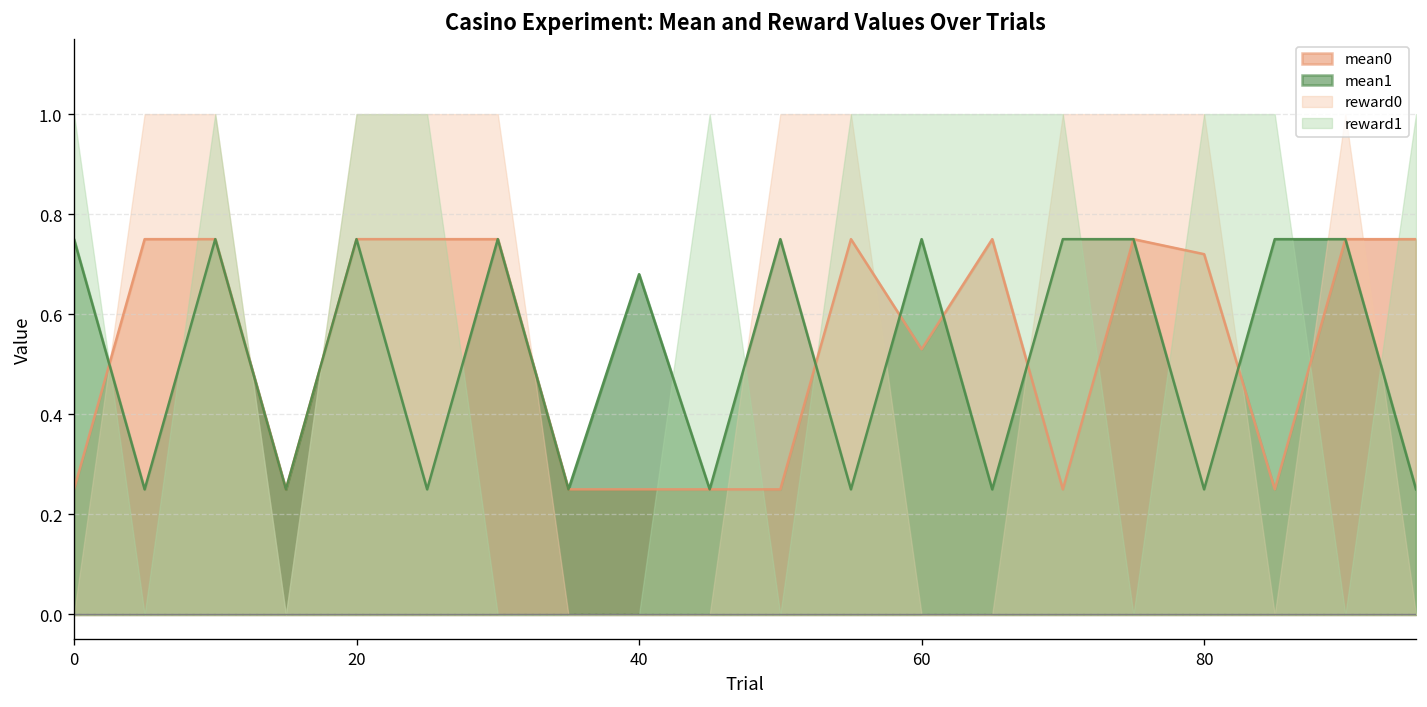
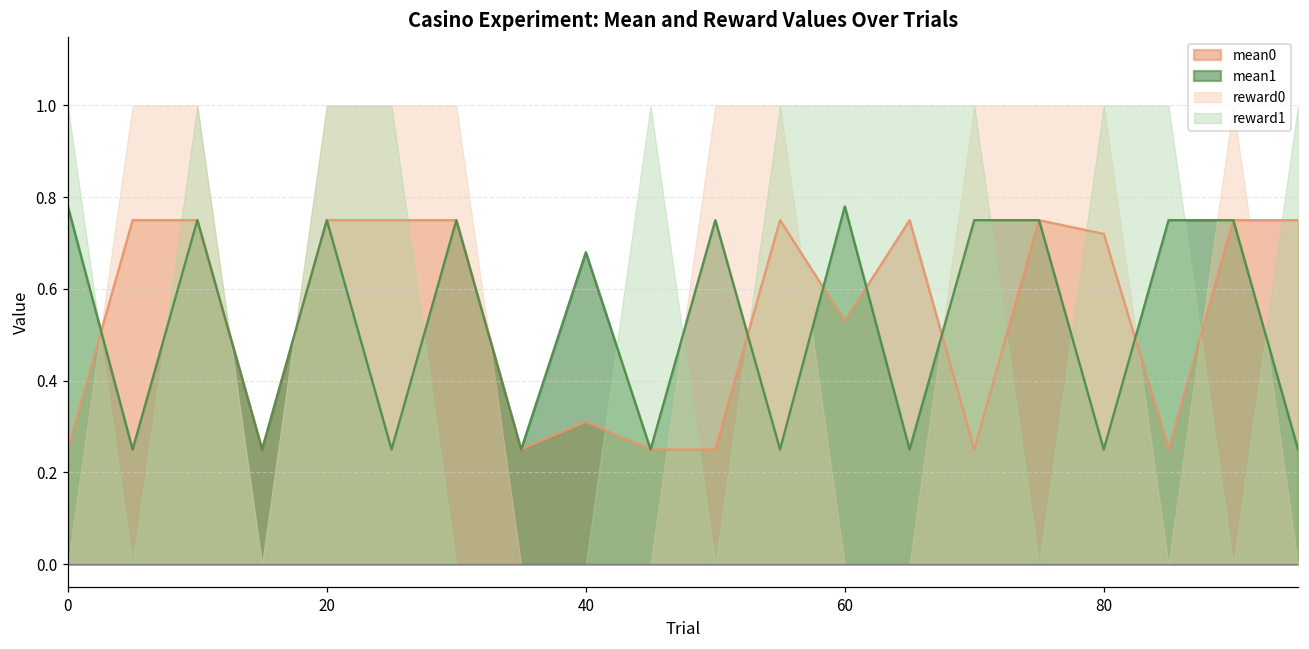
mean1, 0: 0.75 -> 0.78
mean0, 40: 0.25 -> 0.31
mean1, 60: 0.75 -> 0.78
